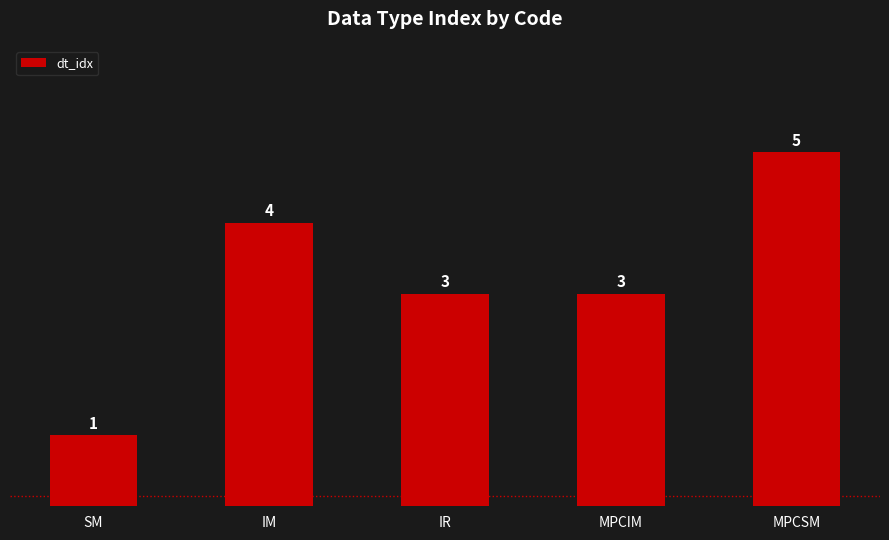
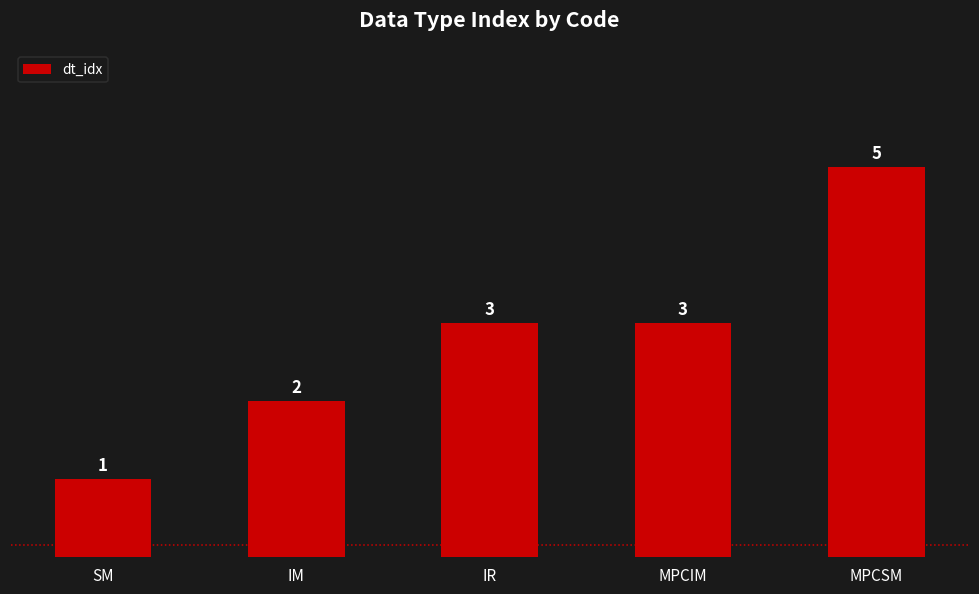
IM: 4 -> 2
